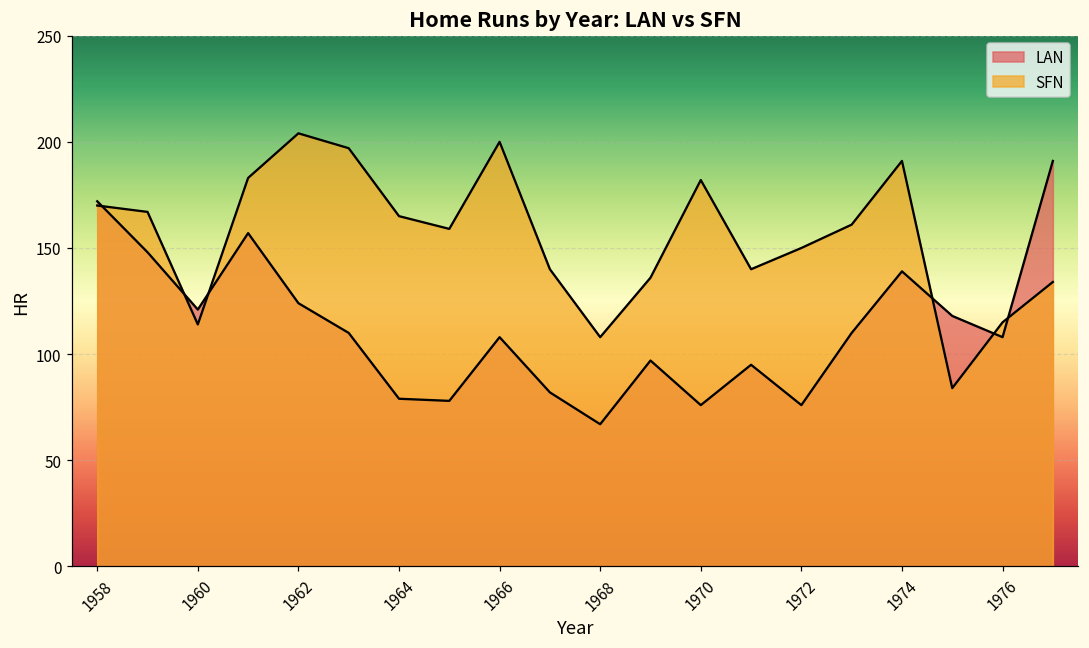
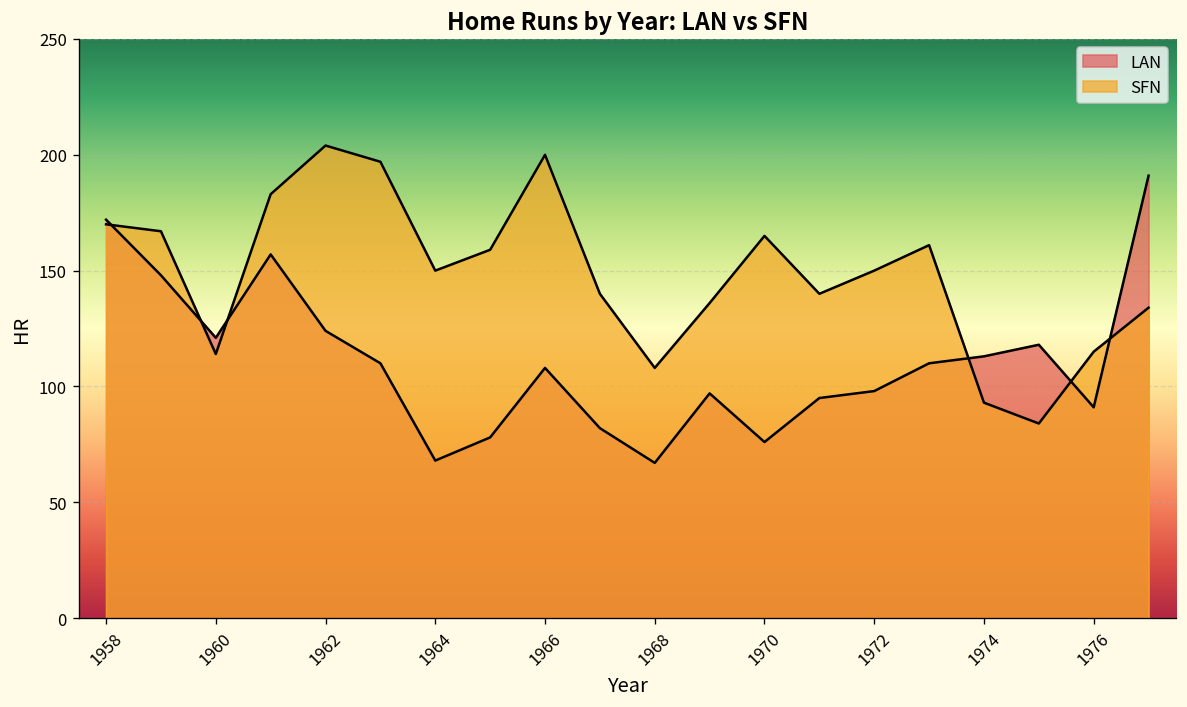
LAN, 1964: 79 -> 68
SFN, 1964: 165 -> 150
SFN, 1970: 182 -> 165
LAN, 1972: 76 -> 98
LAN, 1974: 139 -> 113
SFN, 1974: 191 -> 93
LAN, 1976: 108 -> 91
